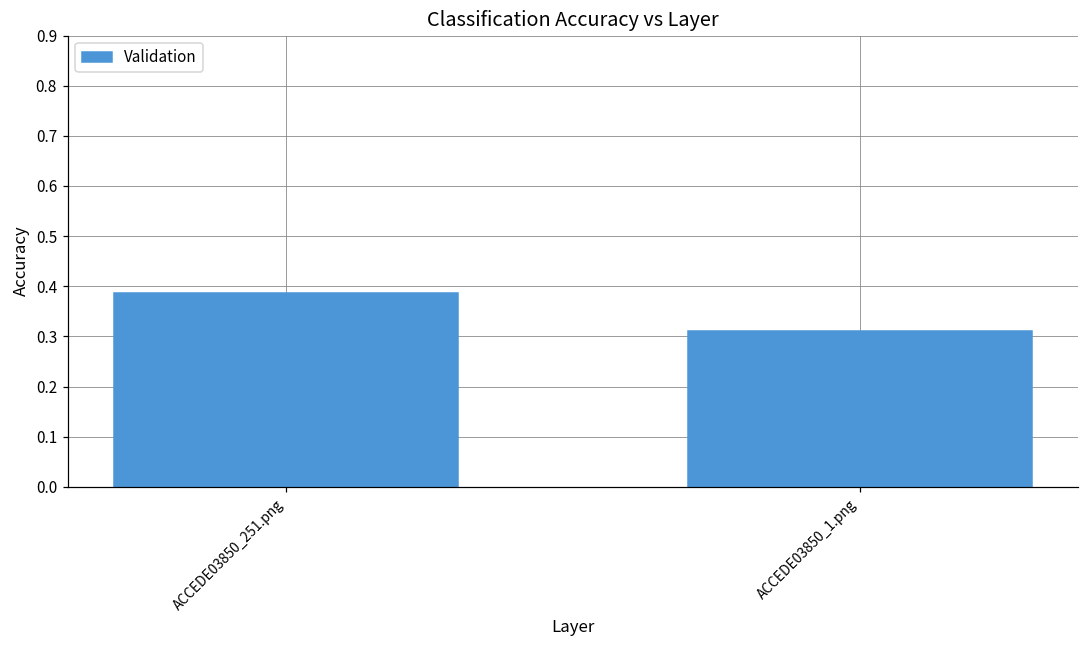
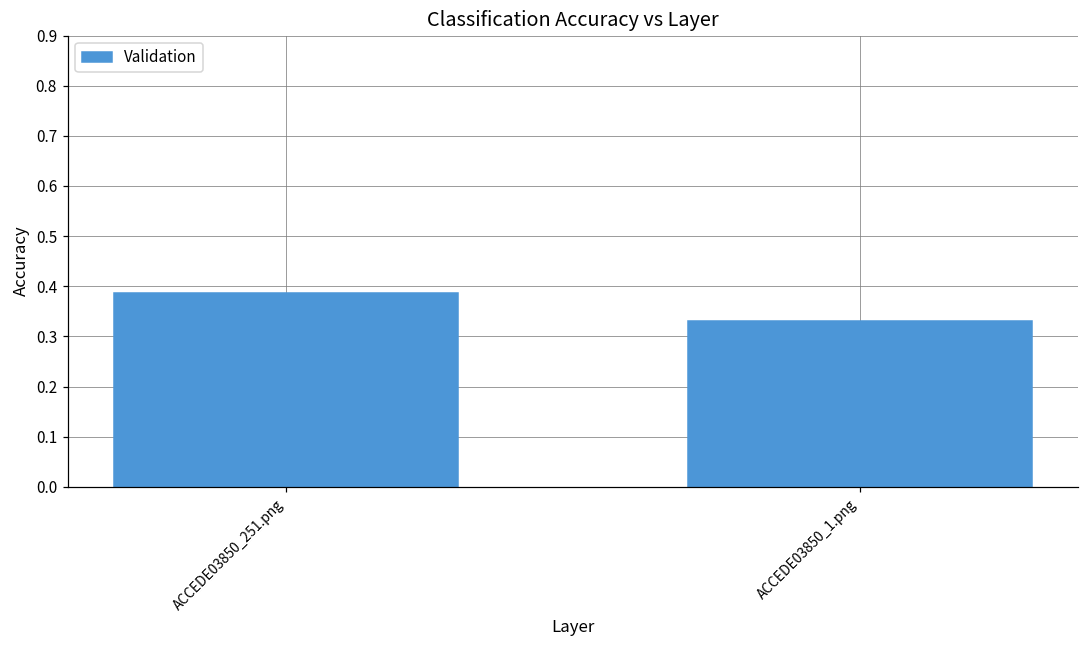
ACCEDE03850_1.png: 0.31 -> 0.33
